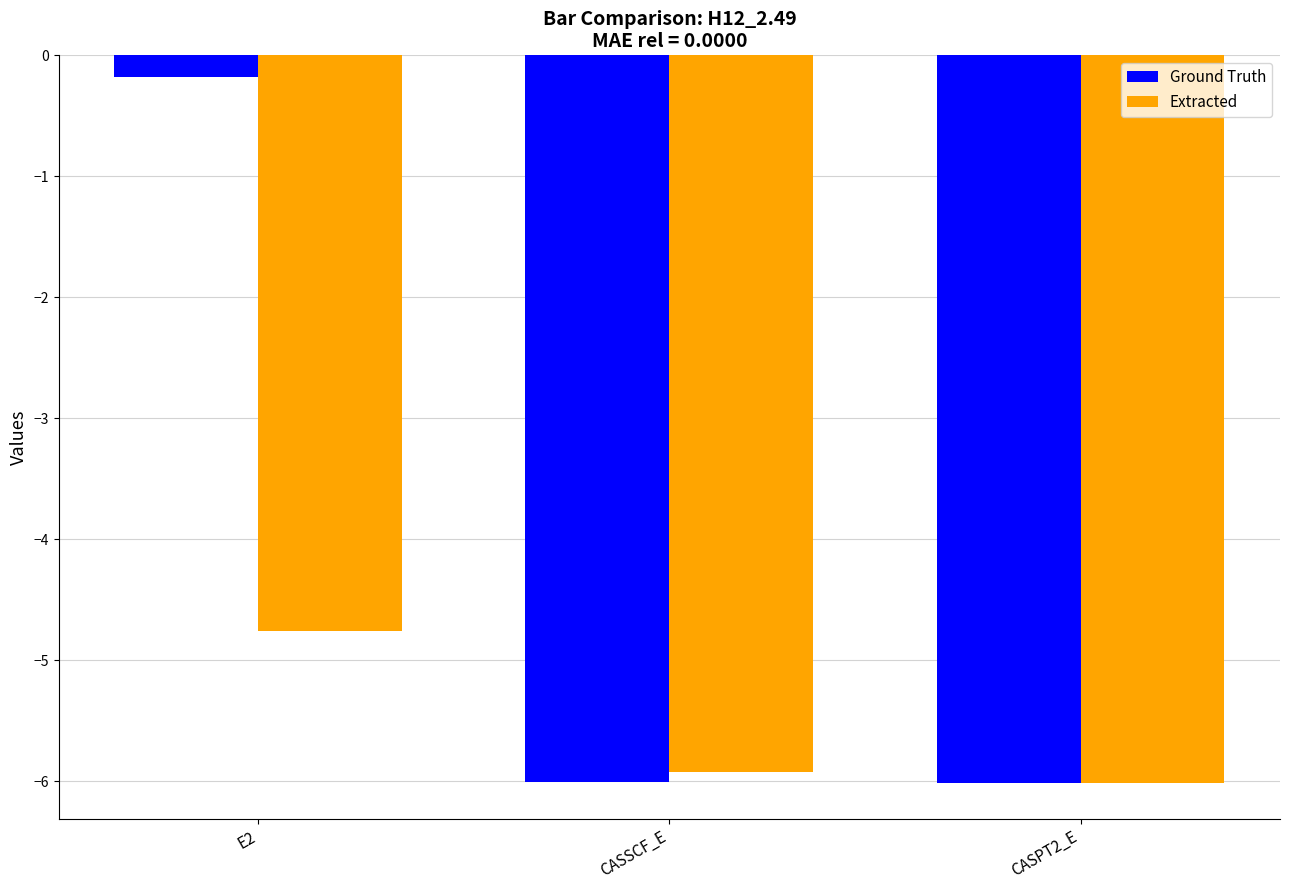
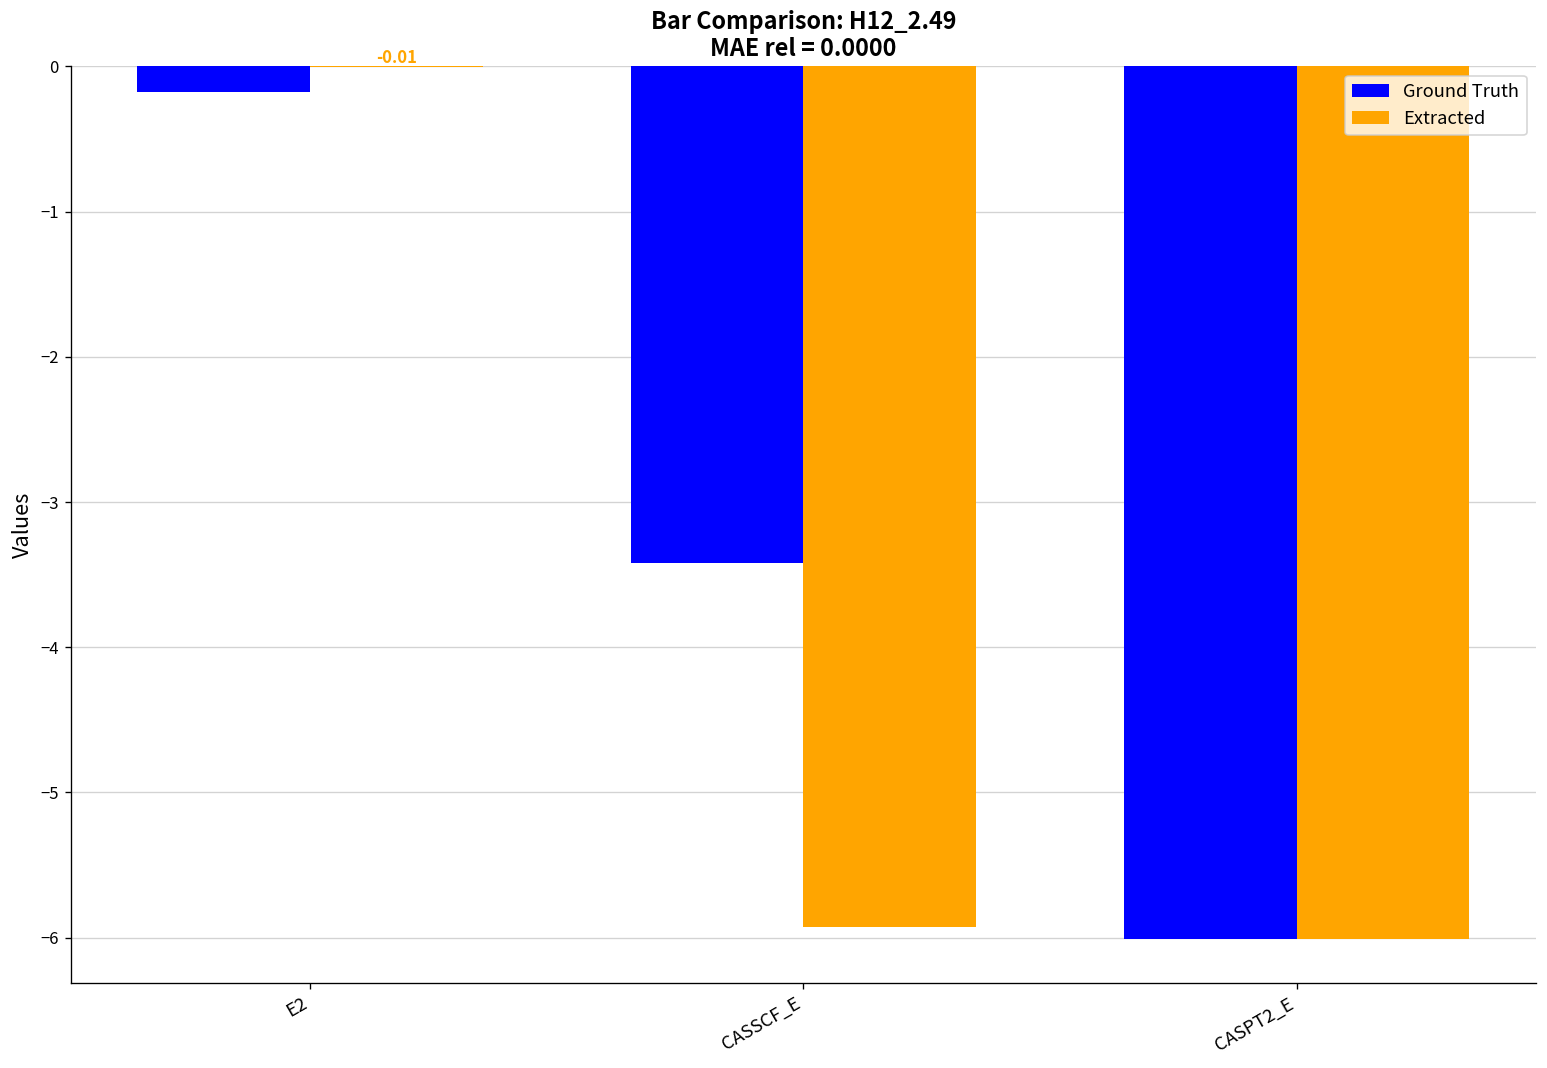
Extracted, E2: -4.76 -> -0.01
Ground Truth, CASSCF_E: -6.01 -> -3.42
